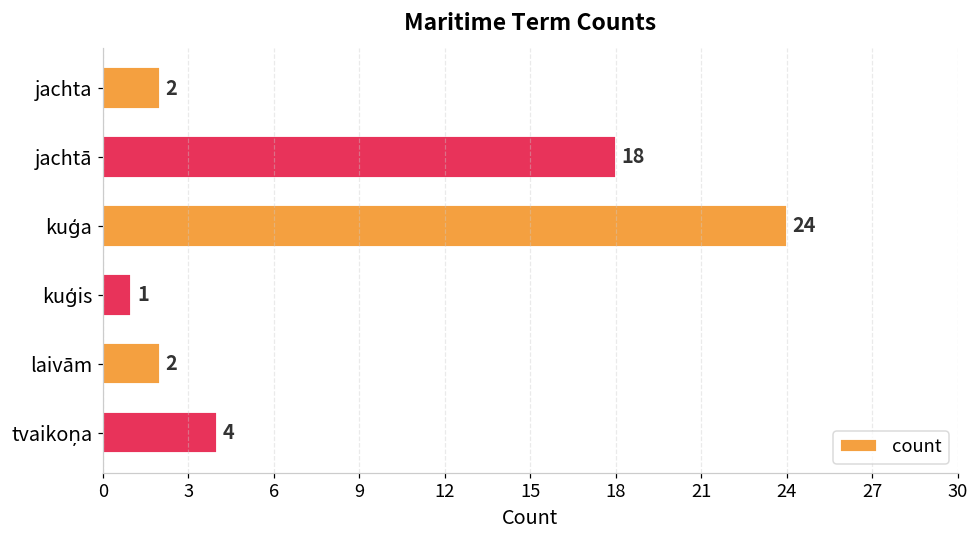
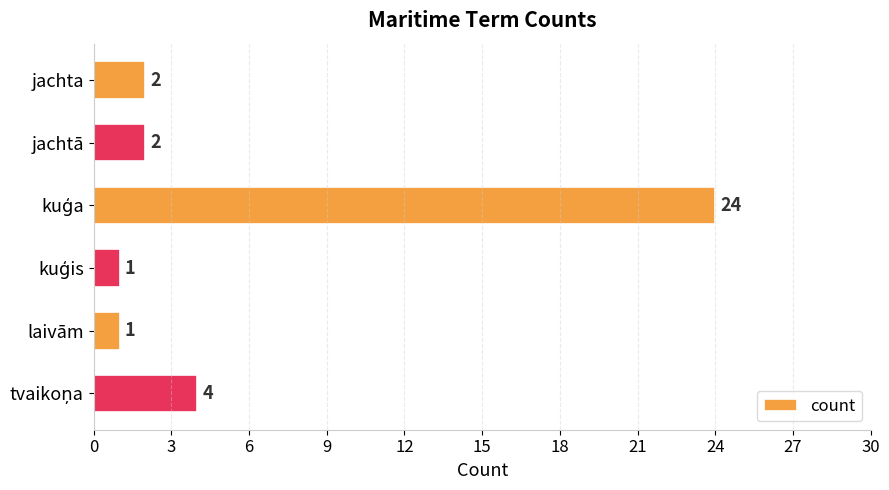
jachtā: 18 -> 2
laivām: 2 -> 1
